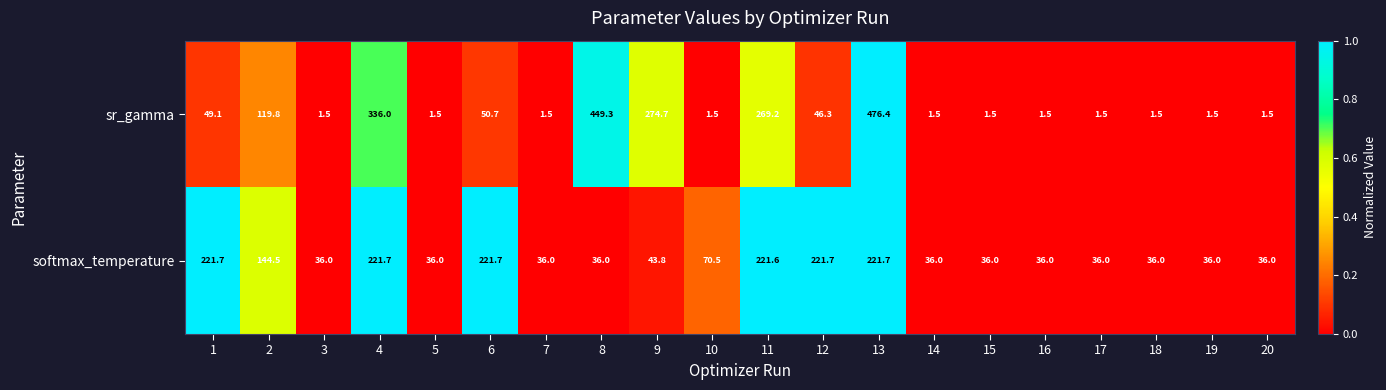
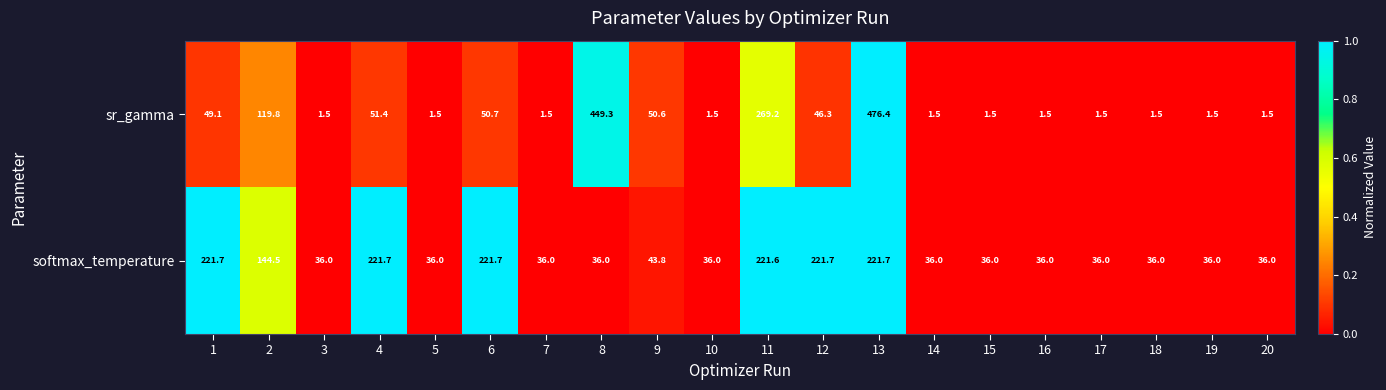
sr_gamma, 4: 336.0 -> 51.4
sr_gamma, 9: 274.7 -> 50.6
softmax_temperature, 10: 70.5 -> 36.0
